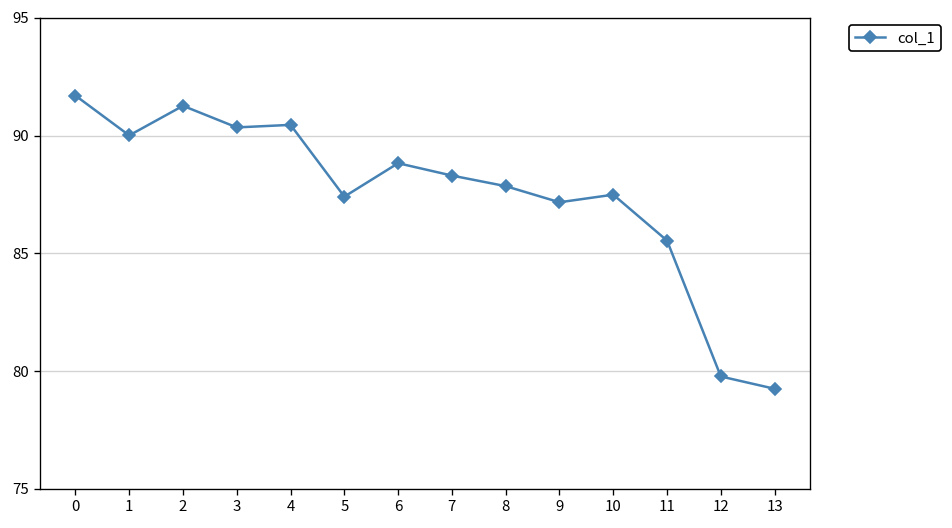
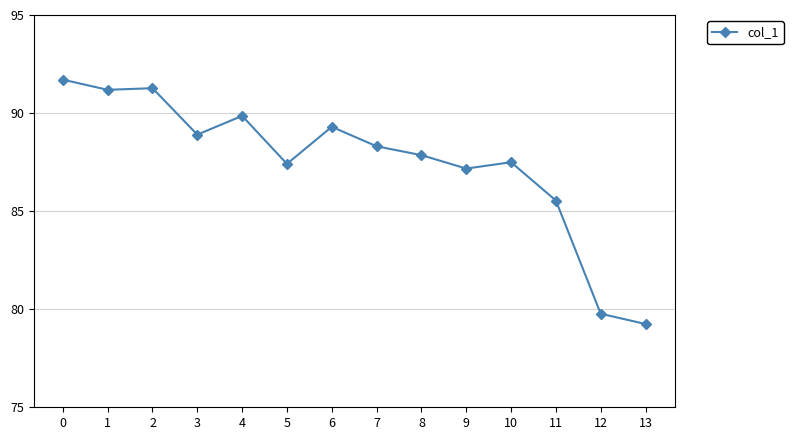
1: 90.0 -> 91.2
3: 90.4 -> 88.9
4: 90.5 -> 89.9
6: 88.8 -> 89.3
